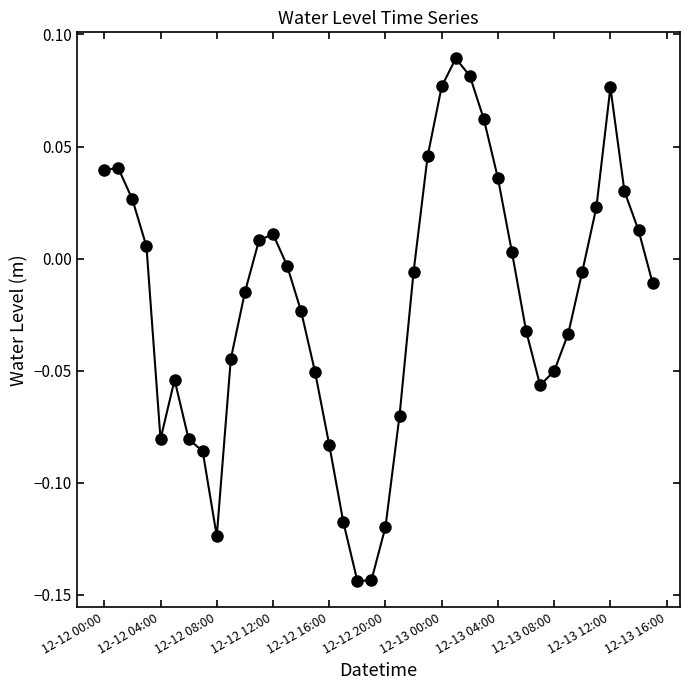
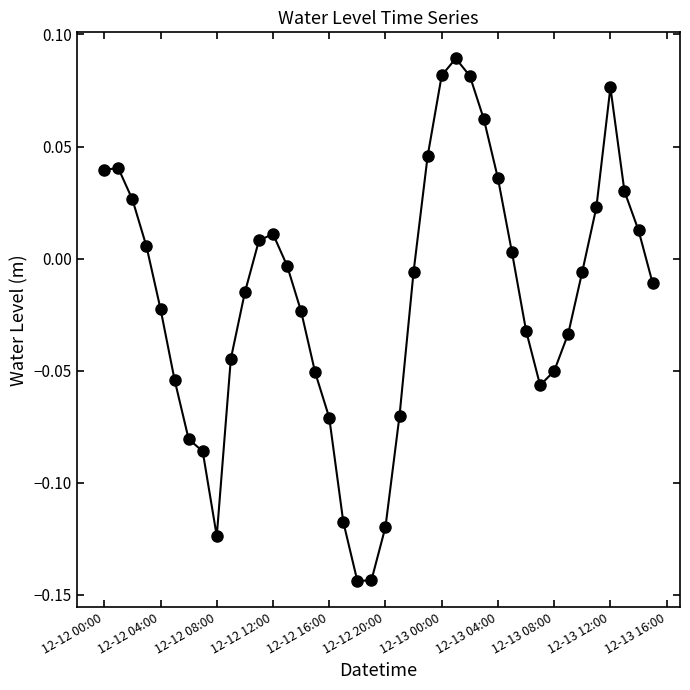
12-12 04:00: -0.081 -> -0.022
12-12 16:00: -0.083 -> -0.071
12-13 00:00: 0.077 -> 0.082
